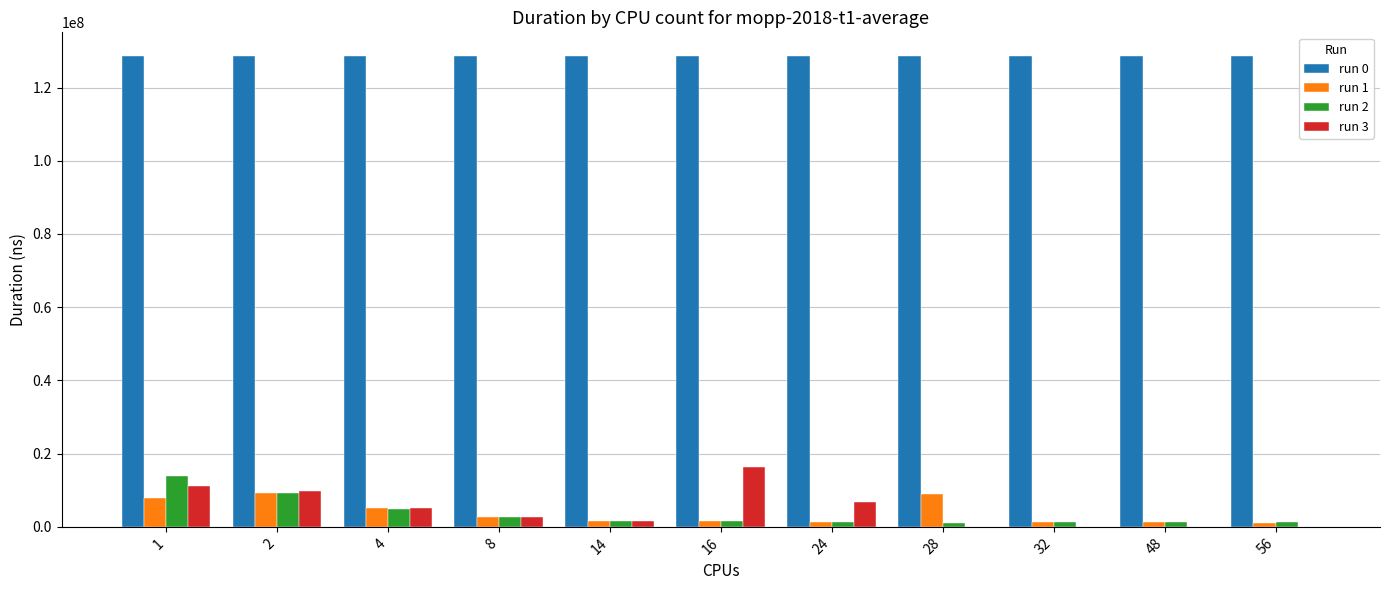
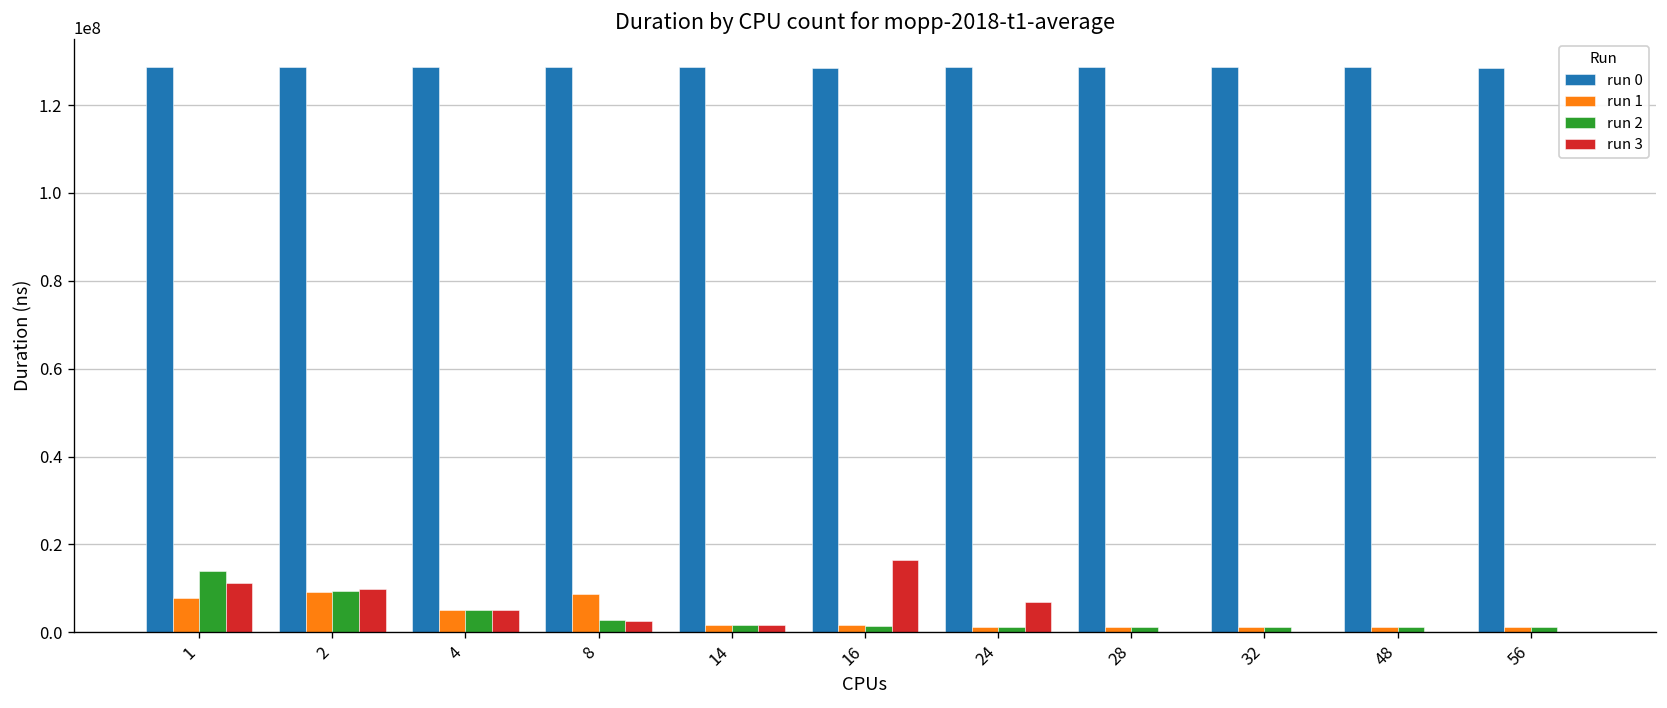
run 1, 8: 3000000 -> 9000000
run 1, 28: 9000000 -> 1000000
